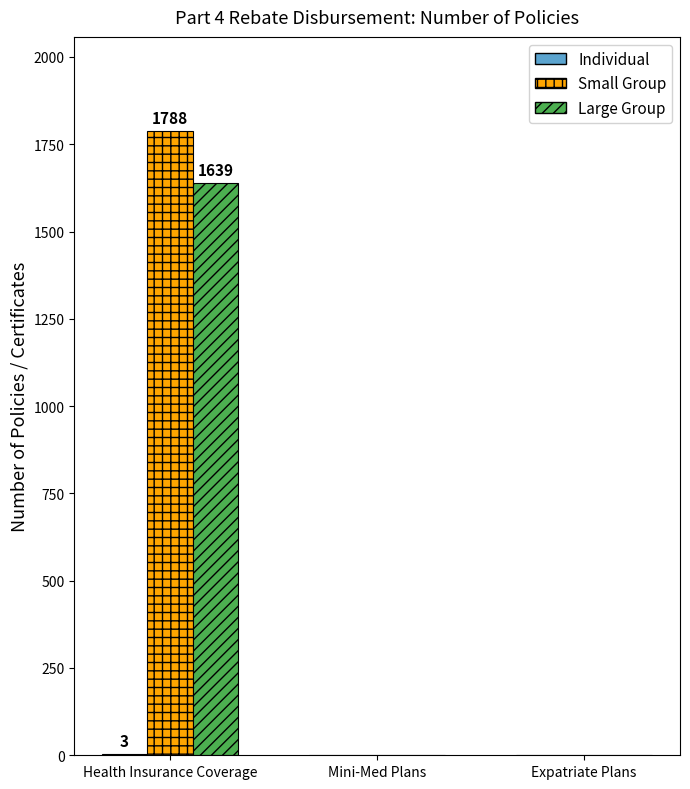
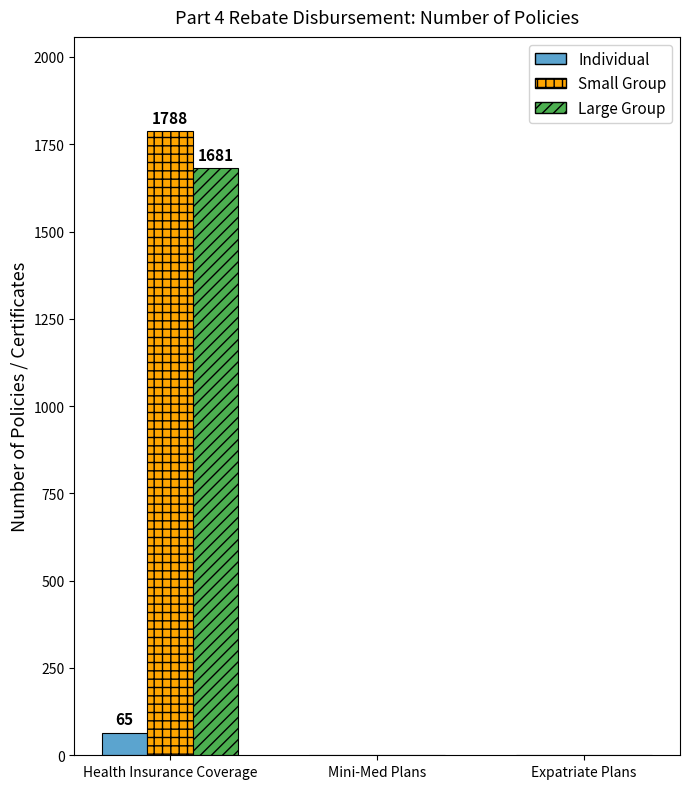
Individual, Health Insurance Coverage: 3 -> 65
Large Group, Health Insurance Coverage: 1639 -> 1681
